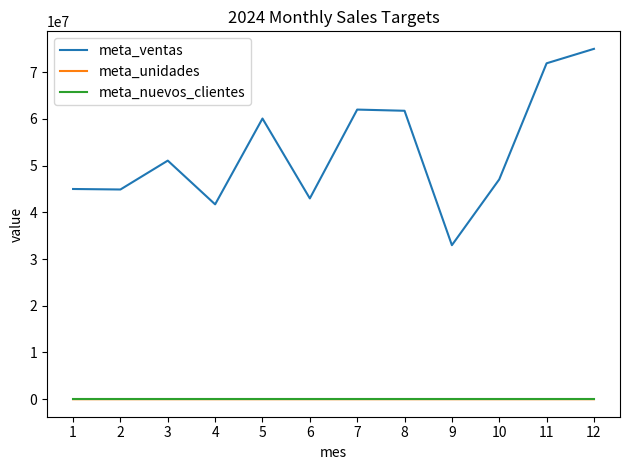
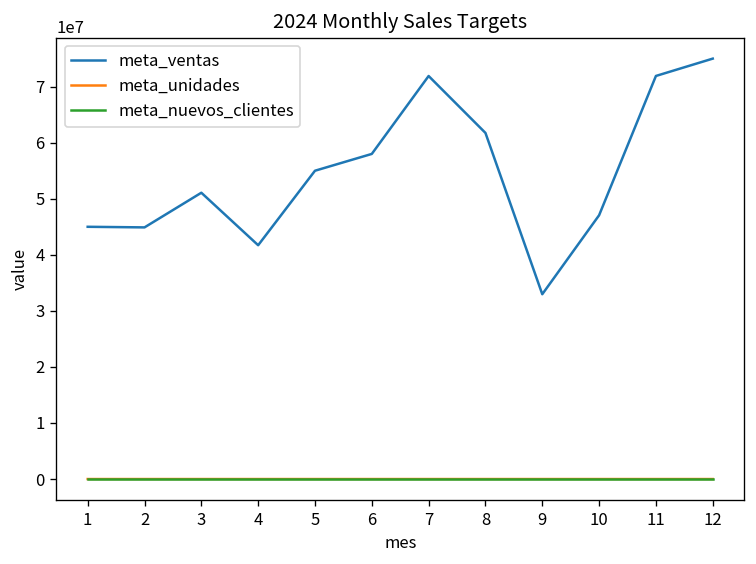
meta_ventas, 5: 60000000 -> 55000000
meta_ventas, 6: 43000000 -> 58000000
meta_ventas, 7: 62000000 -> 72000000
